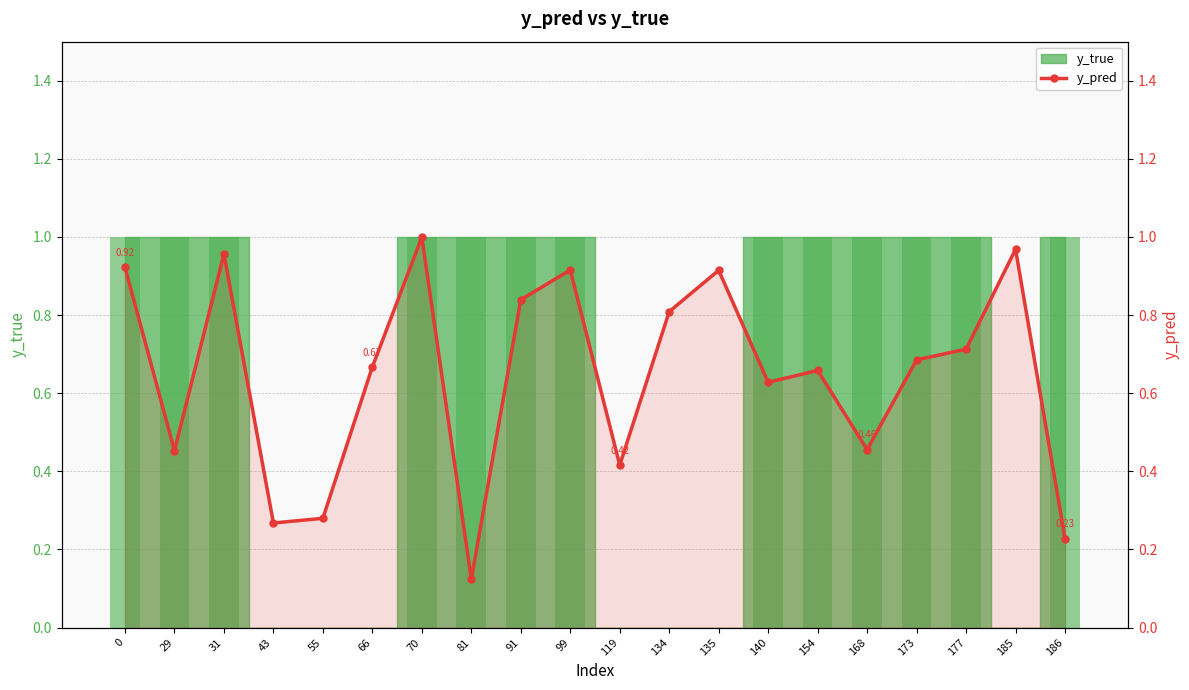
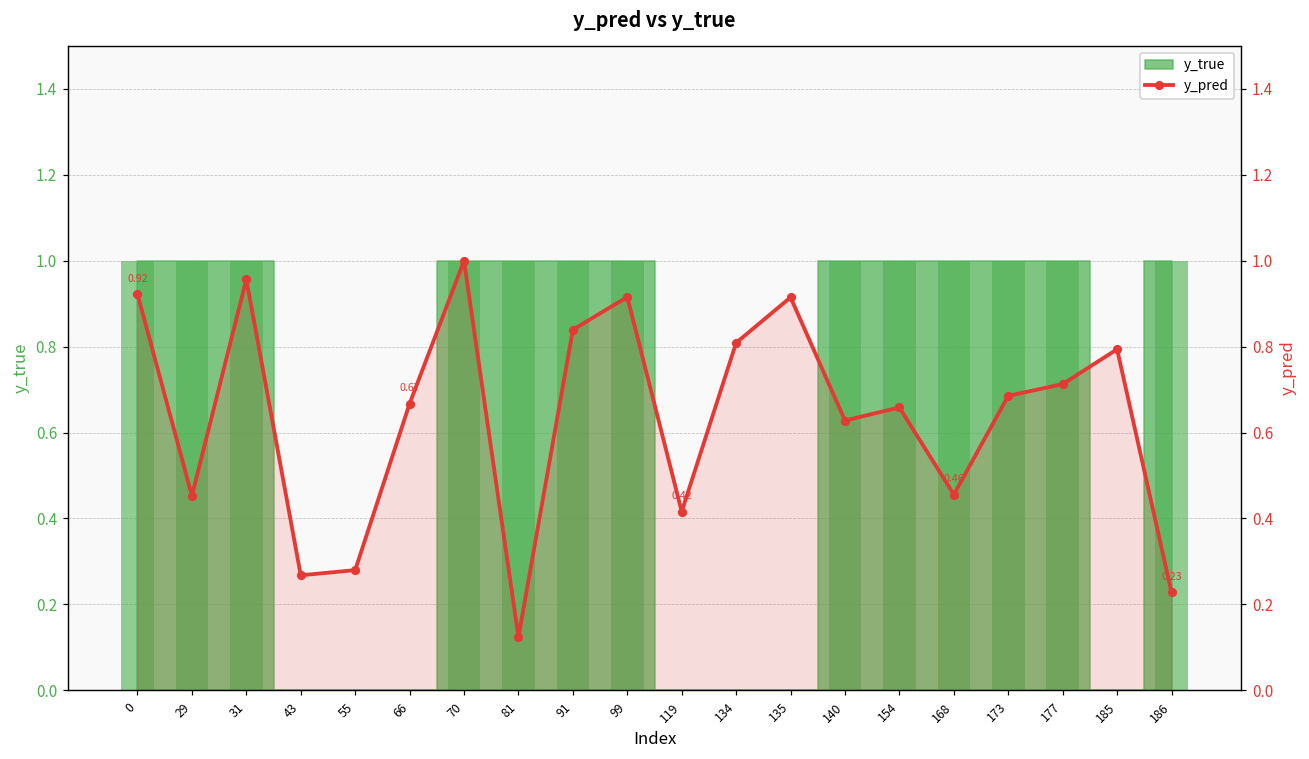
y_pred, 185: 0.97 -> 0.79
